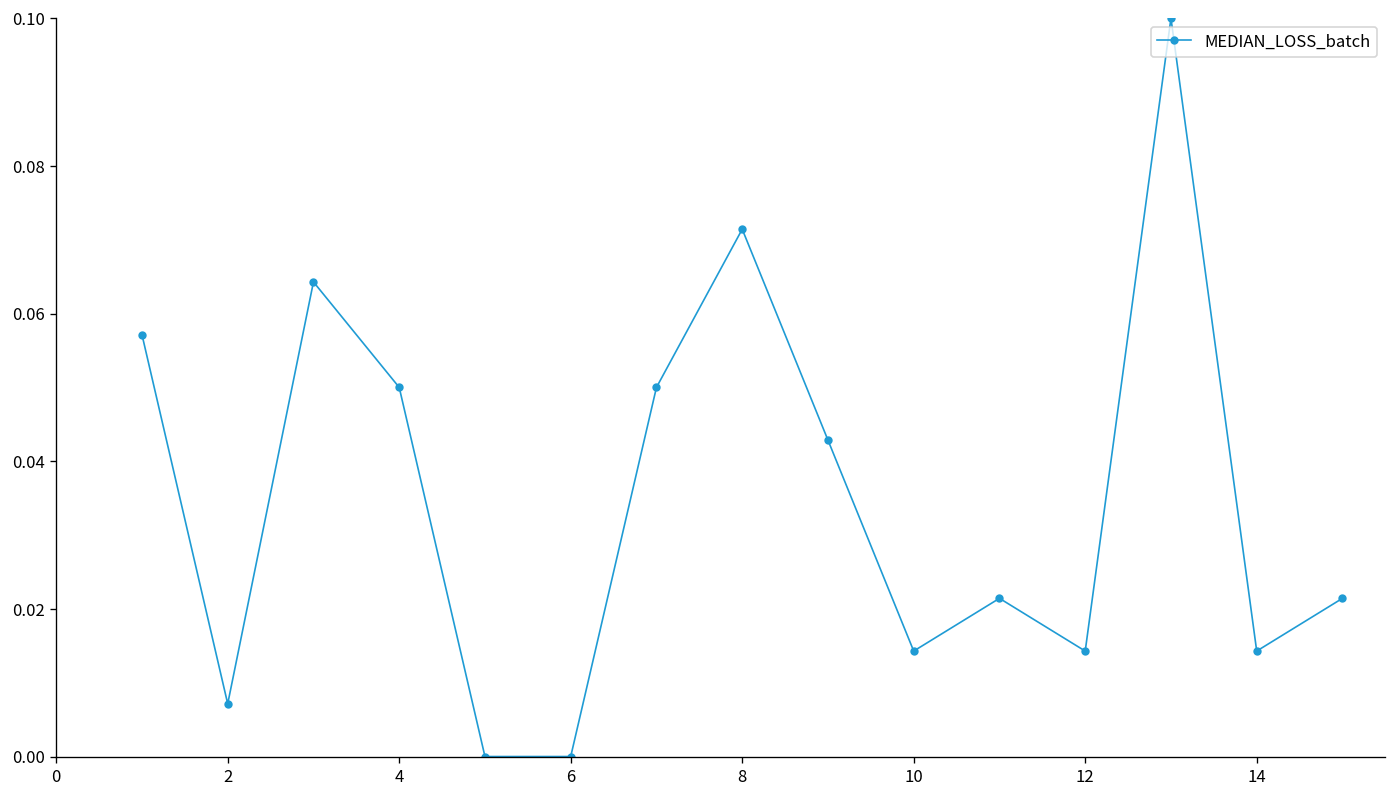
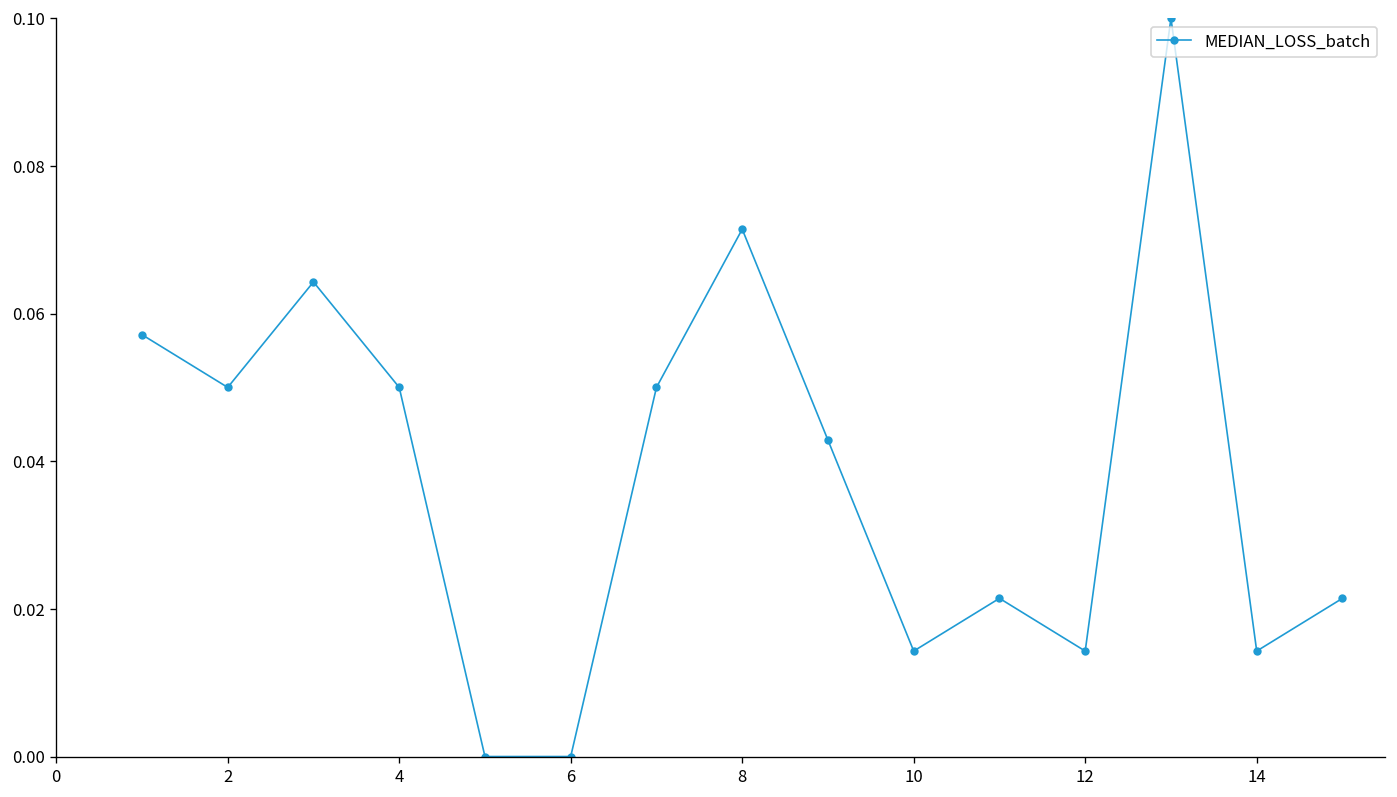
2: 0.007 -> 0.050
